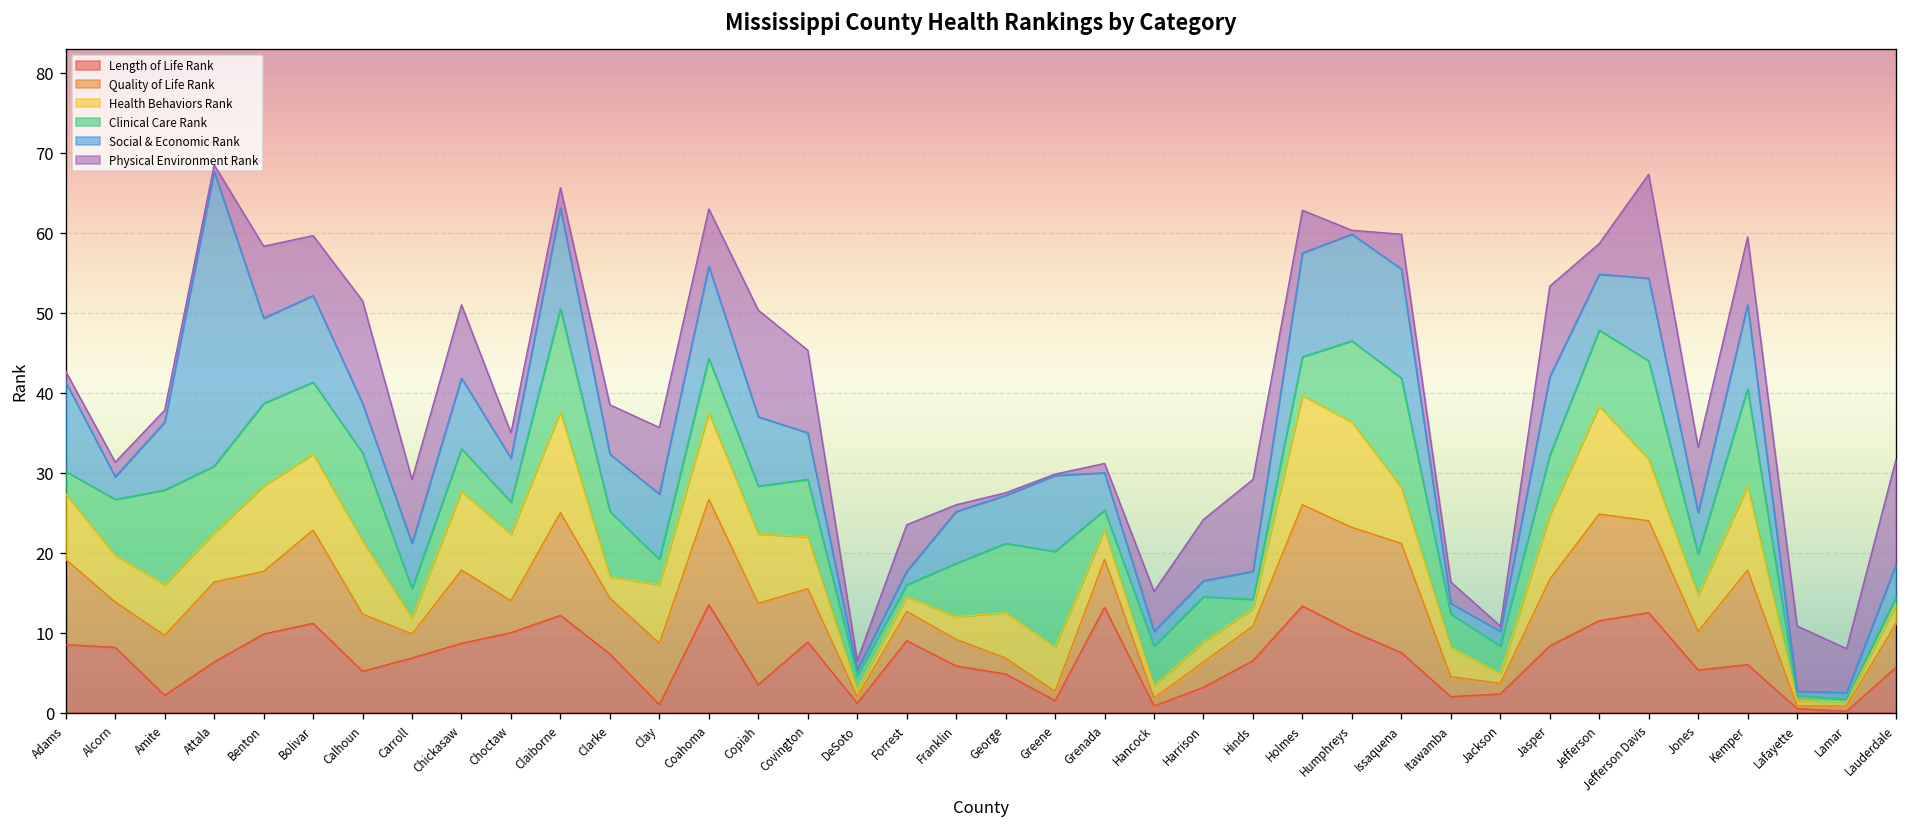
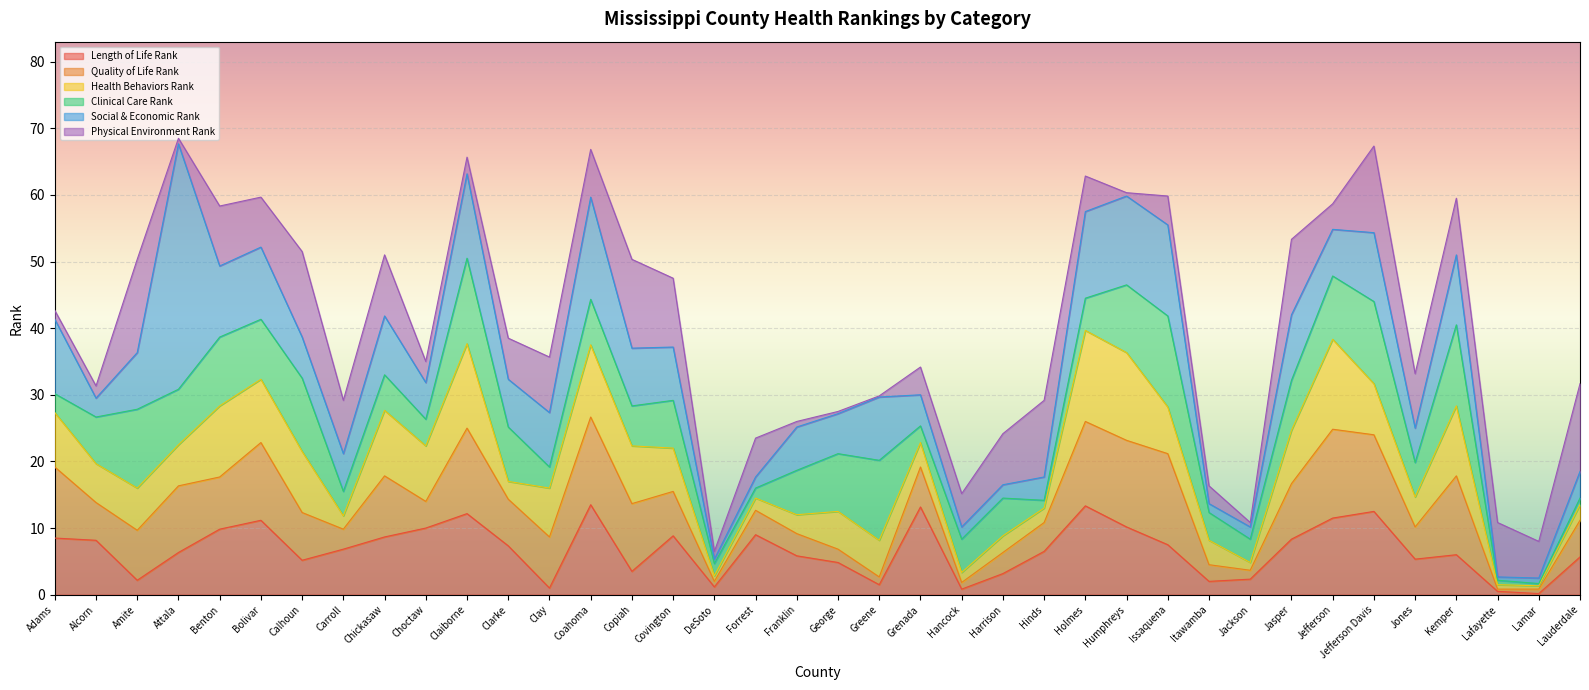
Physical Environment Rank, Amite: 2 -> 14
Social & Economic Rank, Coahoma: 12 -> 15
Social & Economic Rank, Covington: 6 -> 8
Physical Environment Rank, Grenada: 1 -> 4
